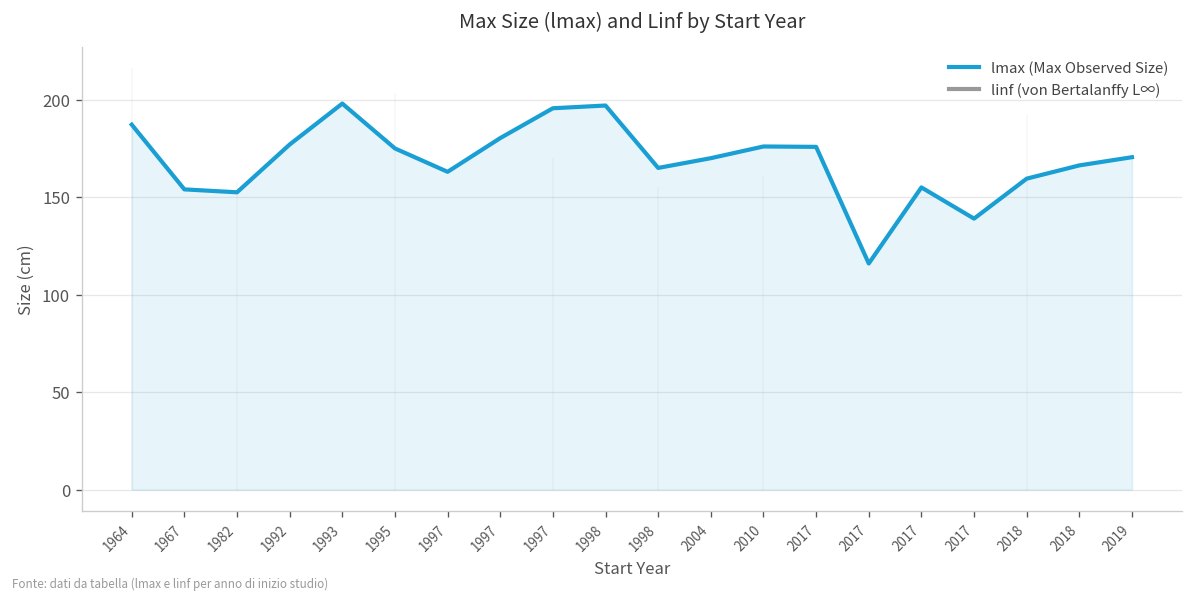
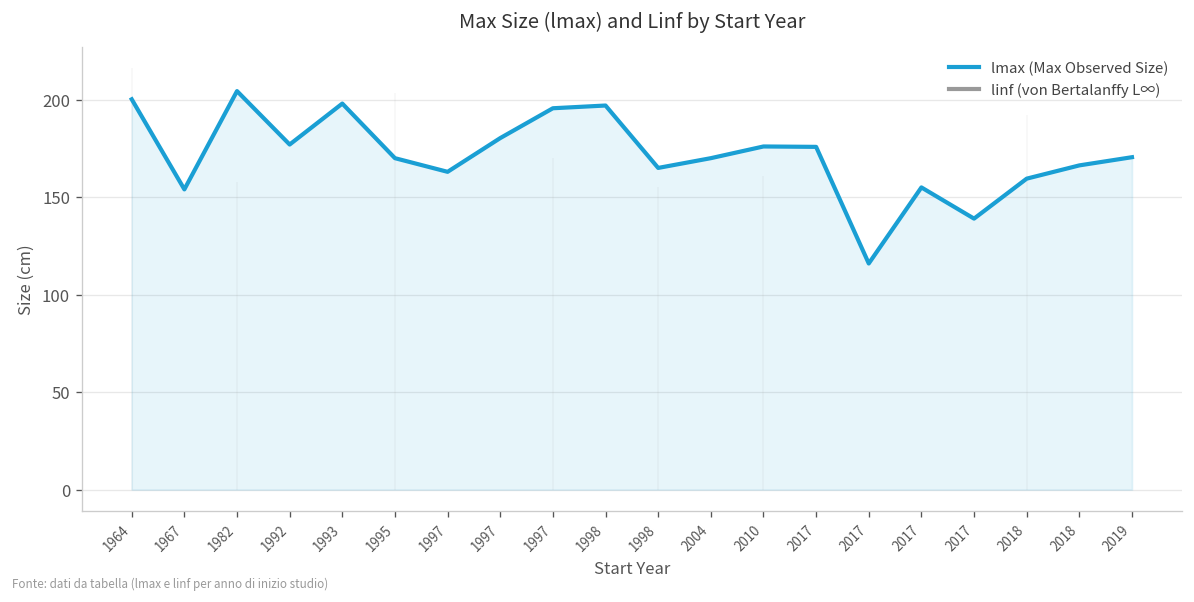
lmax (Max Observed Size), 1964: 187 -> 200
lmax (Max Observed Size), 1982: 153 -> 204
lmax (Max Observed Size), 1995: 175 -> 170
